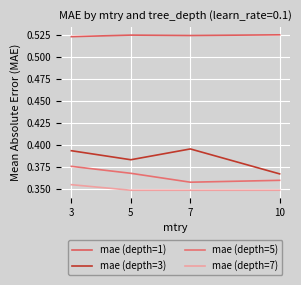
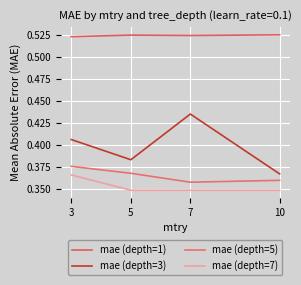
mae (depth=3), 3: 0.39 -> 0.41
mae (depth=7), 3: 0.35 -> 0.37
mae (depth=3), 7: 0.40 -> 0.44
